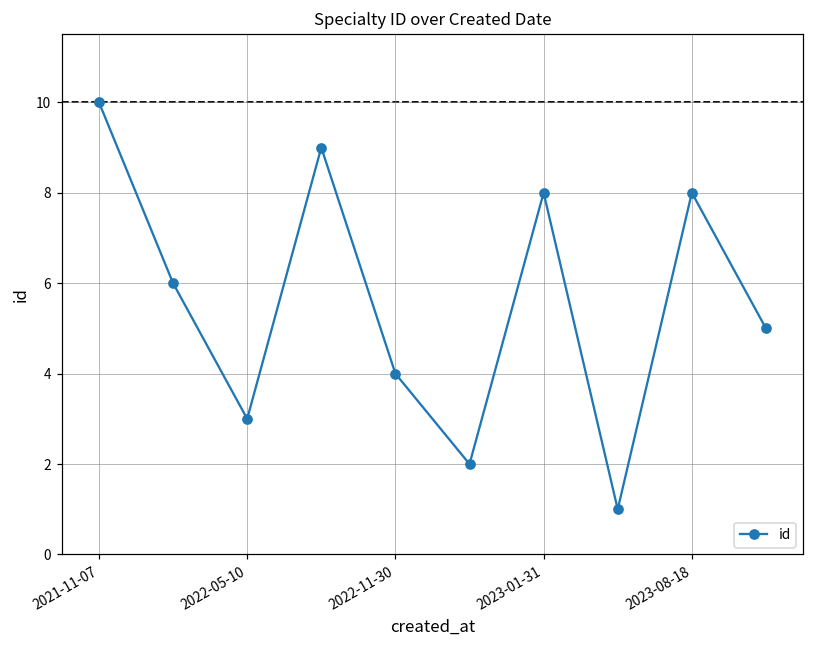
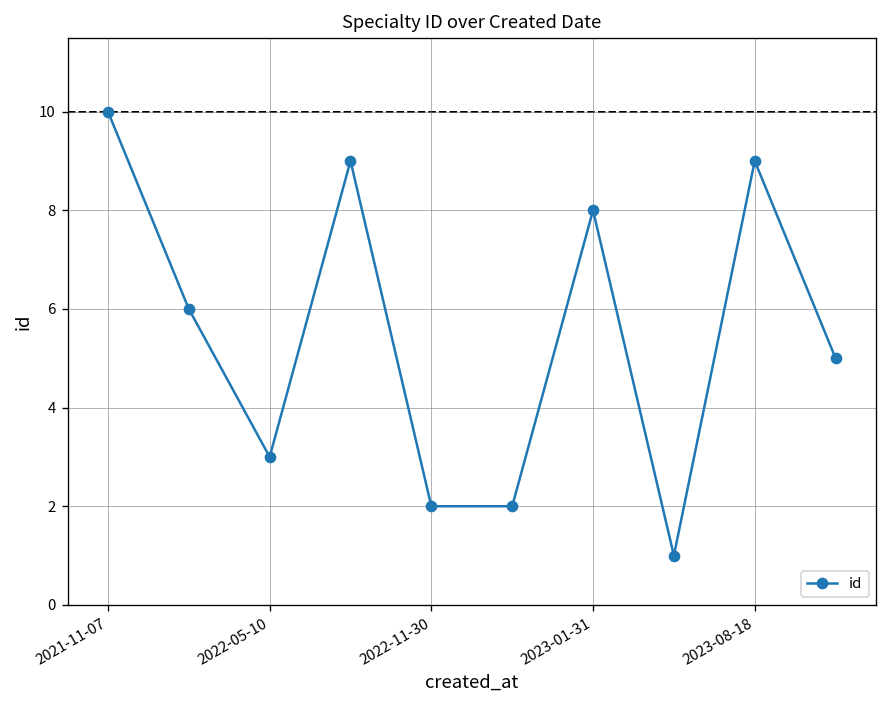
2022-11-30: 4 -> 2
2023-08-18: 8 -> 9
